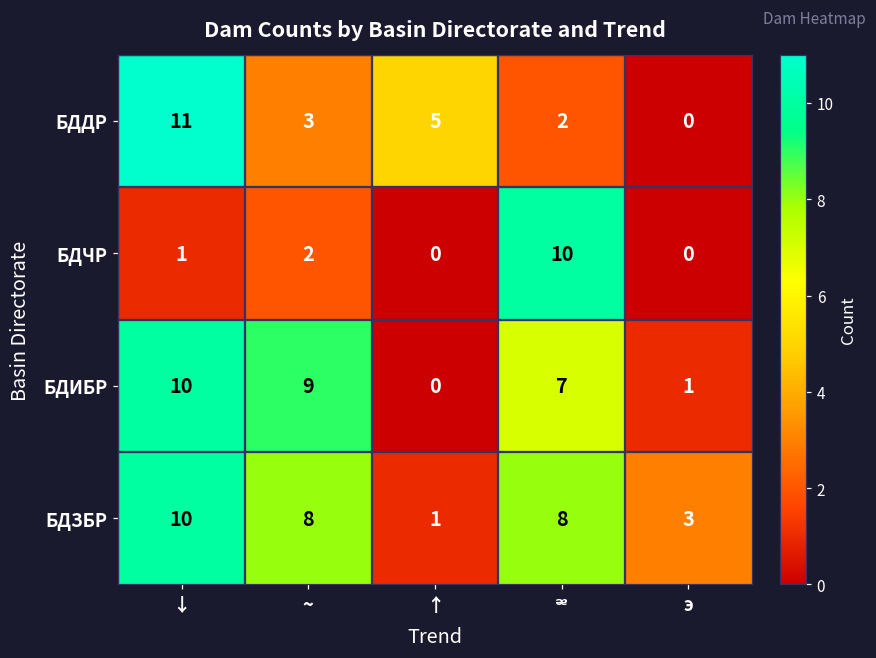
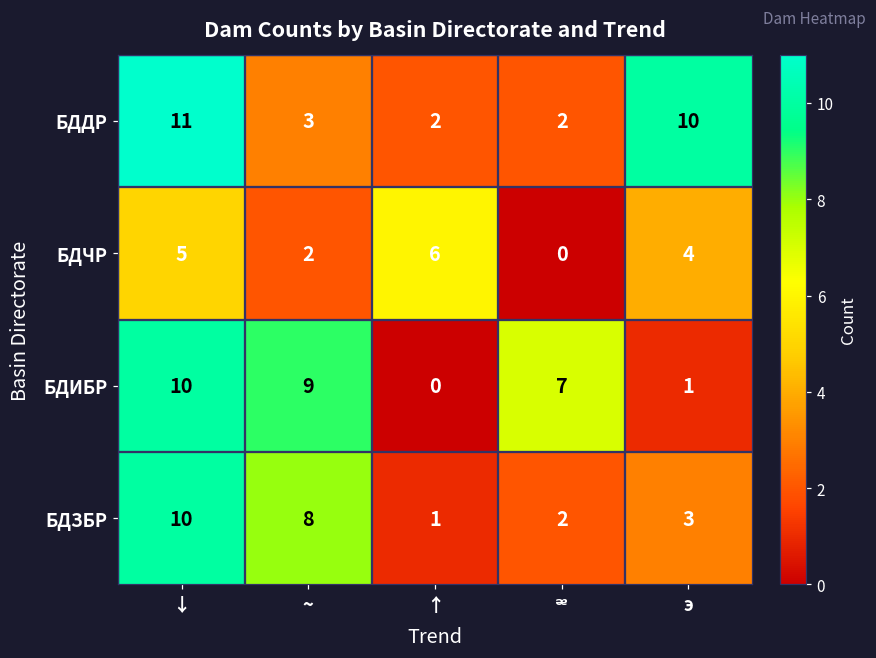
БДДР, ↑: 5 -> 2
БДДР, э: 0 -> 10
БДЧР, ↓: 1 -> 5
БДЧР, ↑: 0 -> 6
БДЧР, ᵆ: 10 -> 0
БДЧР, э: 0 -> 4
БДЗБР, ᵆ: 8 -> 2
